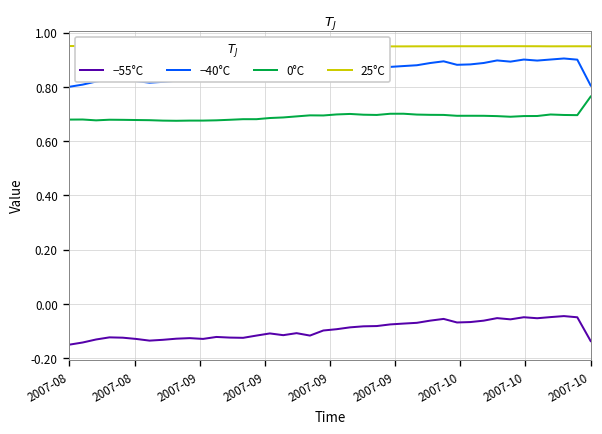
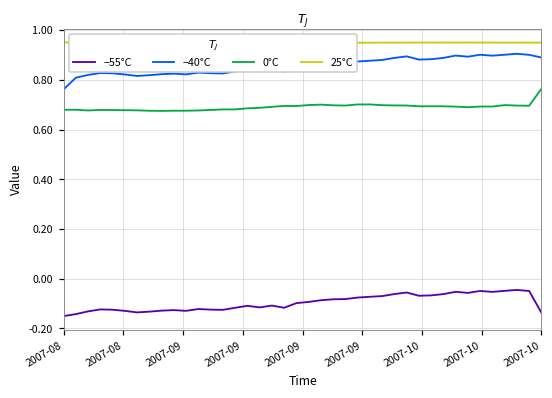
−40°C, 2007-08: 0.80 -> 0.76
−40°C, 2007-10: 0.80 -> 0.89
